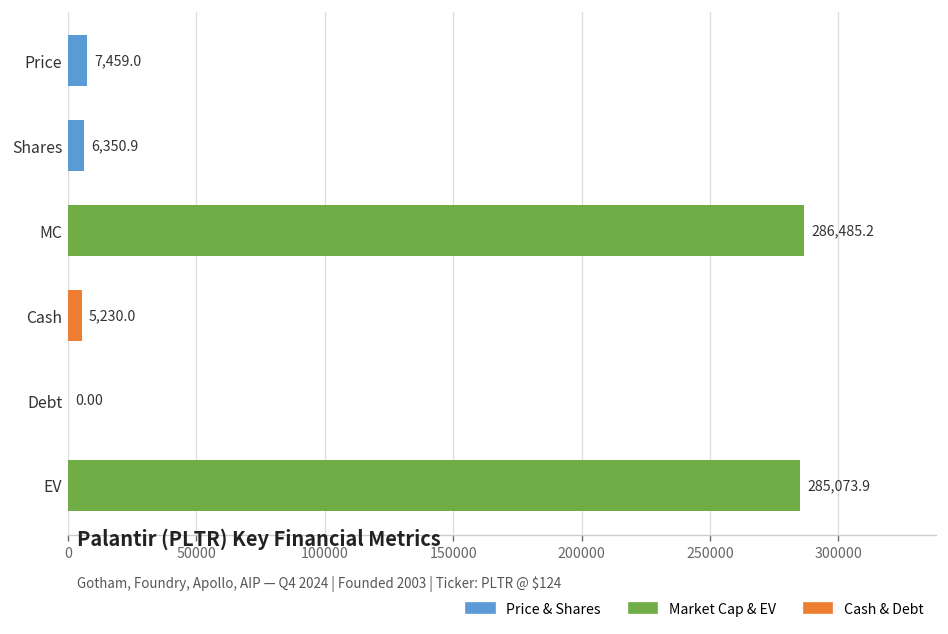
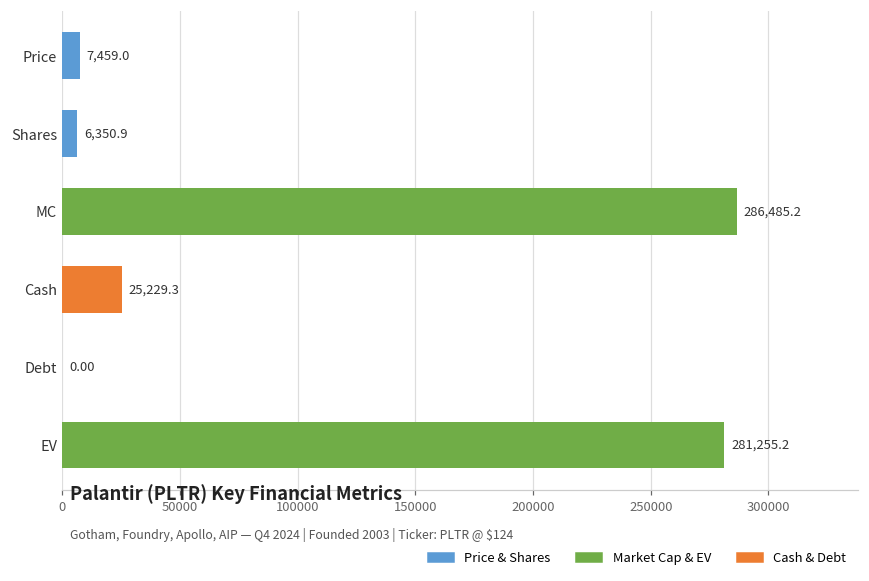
Cash: 5,230.0 -> 25,229.3
EV: 285,073.9 -> 281,255.2
